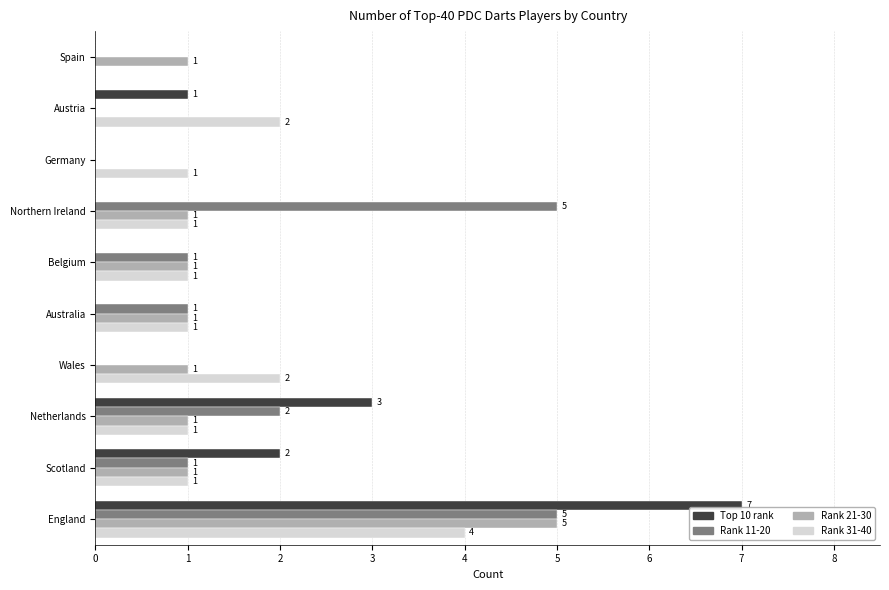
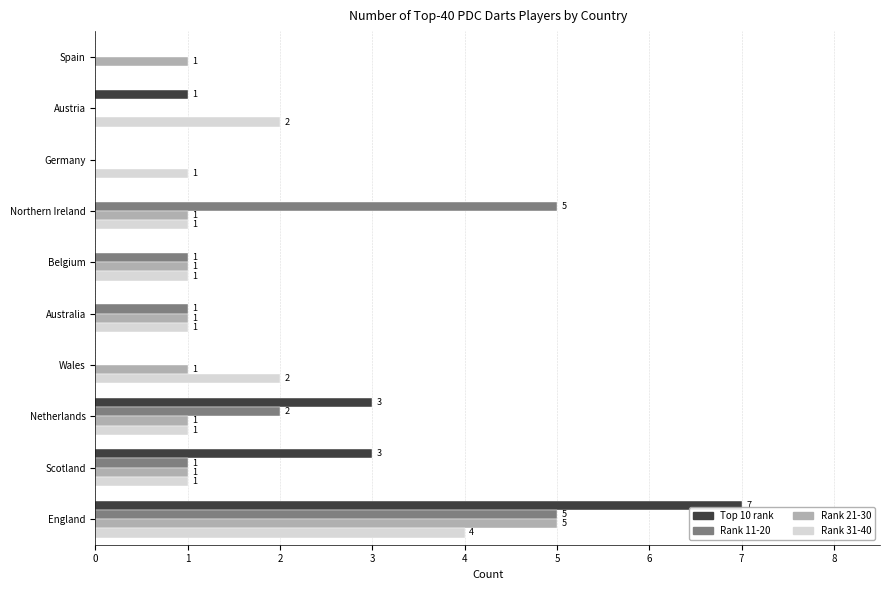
Top 10 rank, Scotland: 2 -> 3
